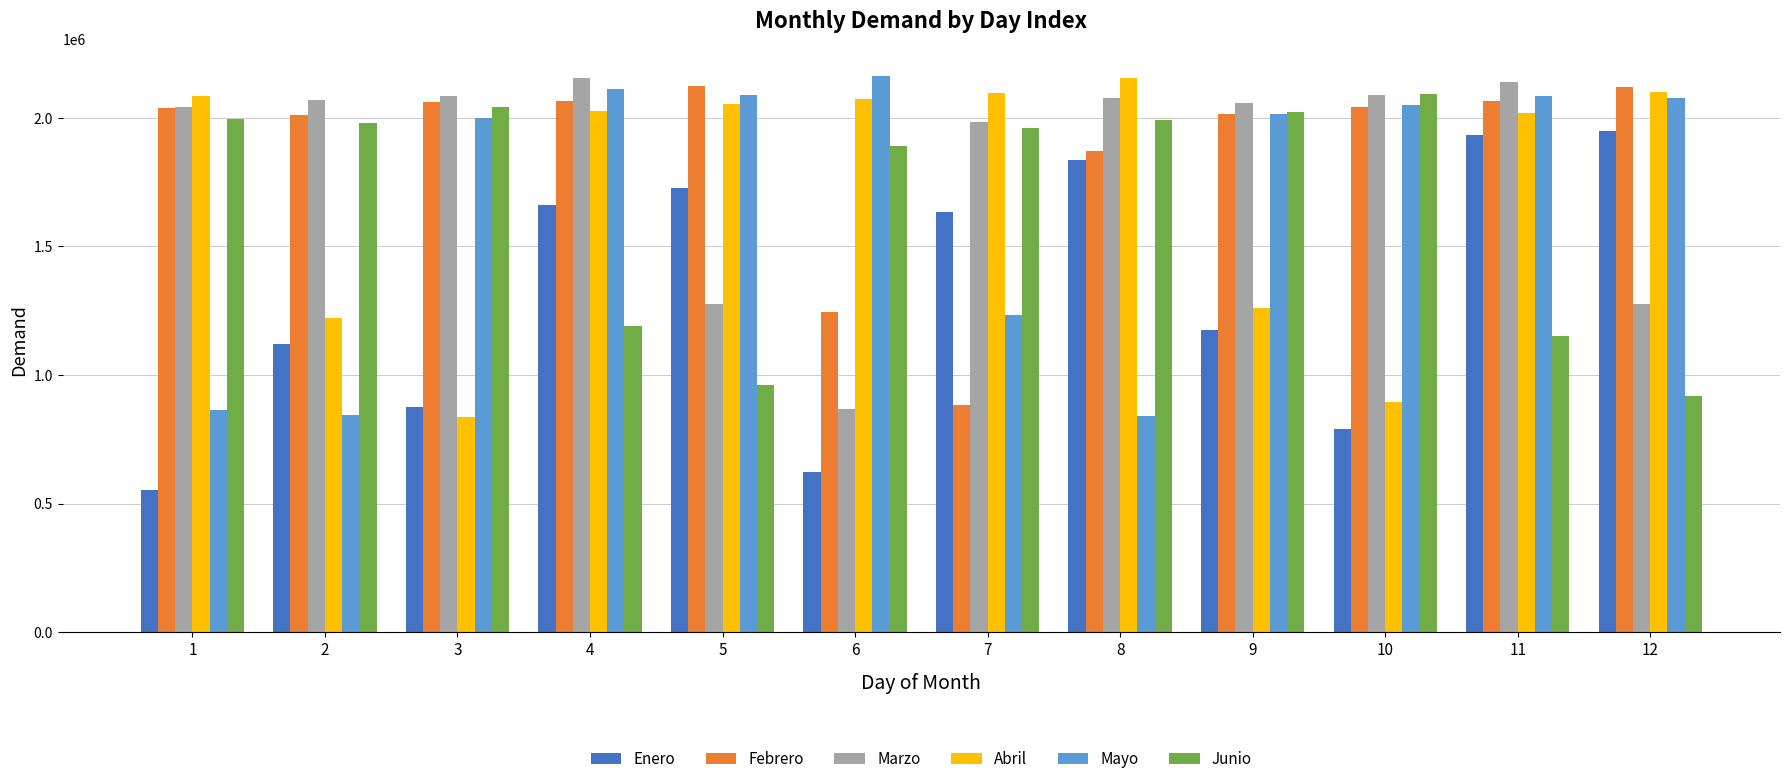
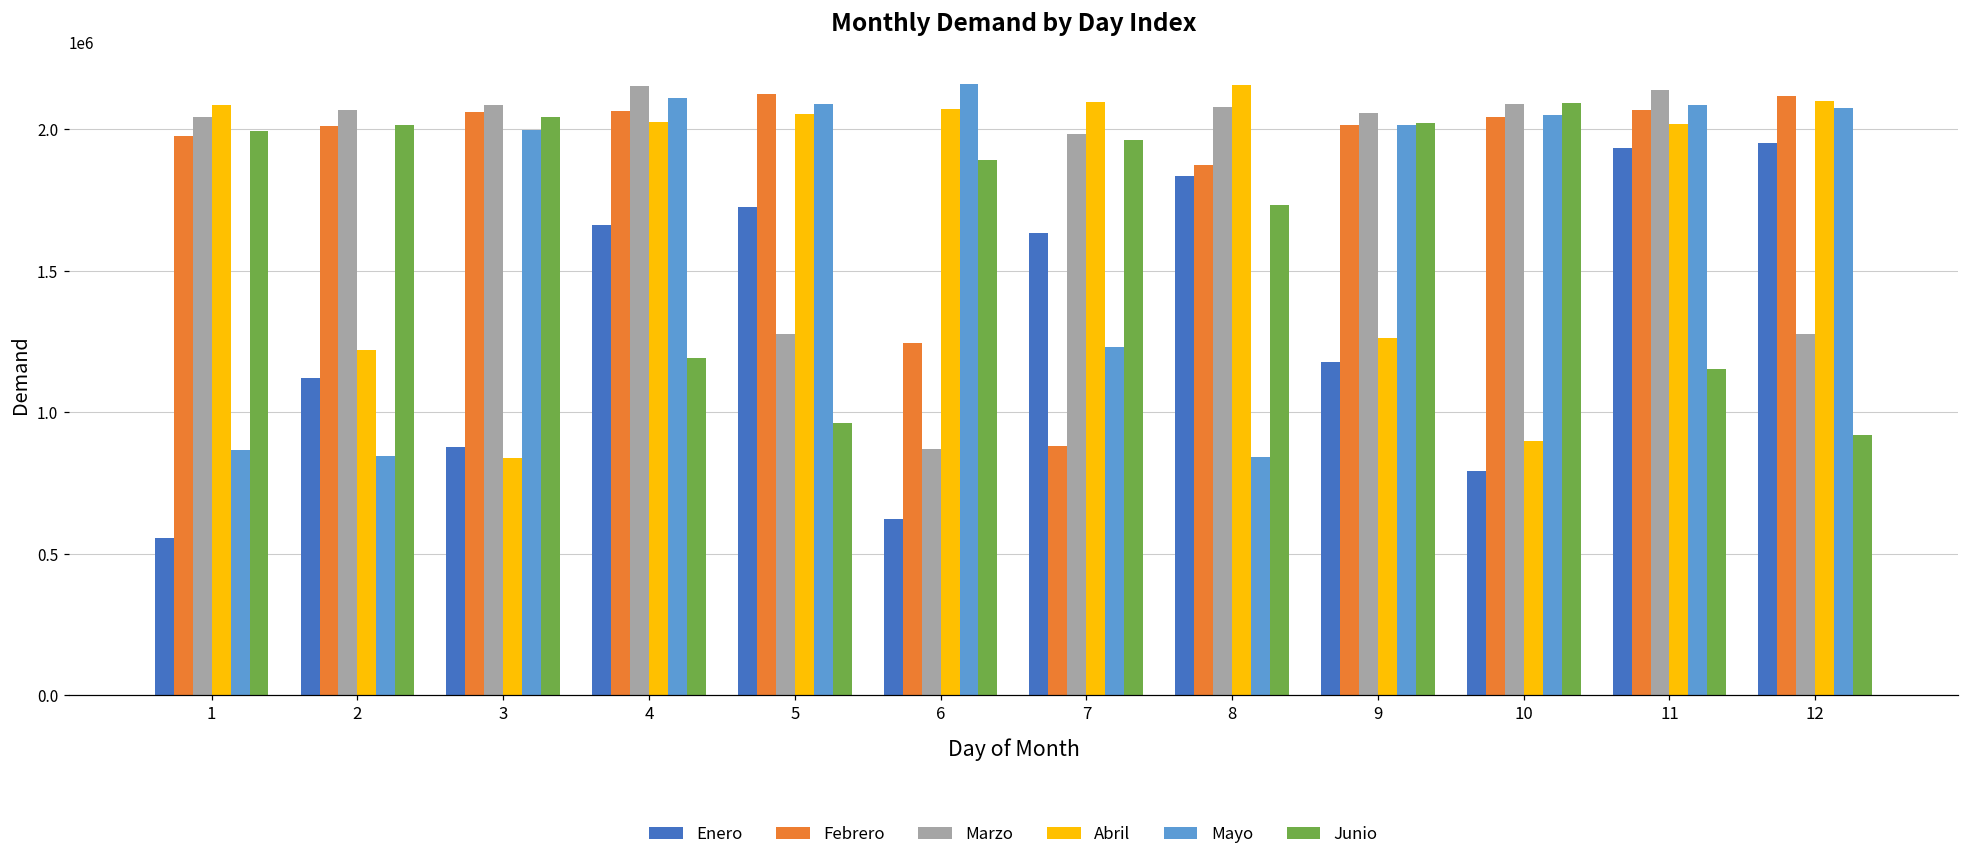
Febrero, 1: 2040000 -> 1980000
Junio, 2: 1980000 -> 2010000
Junio, 8: 1990000 -> 1730000
